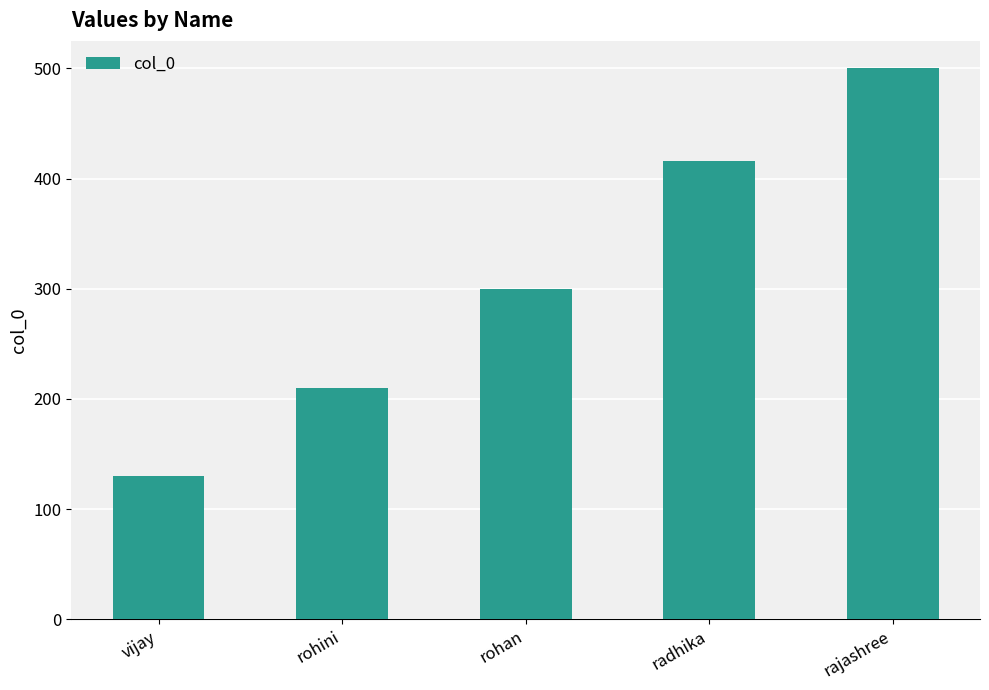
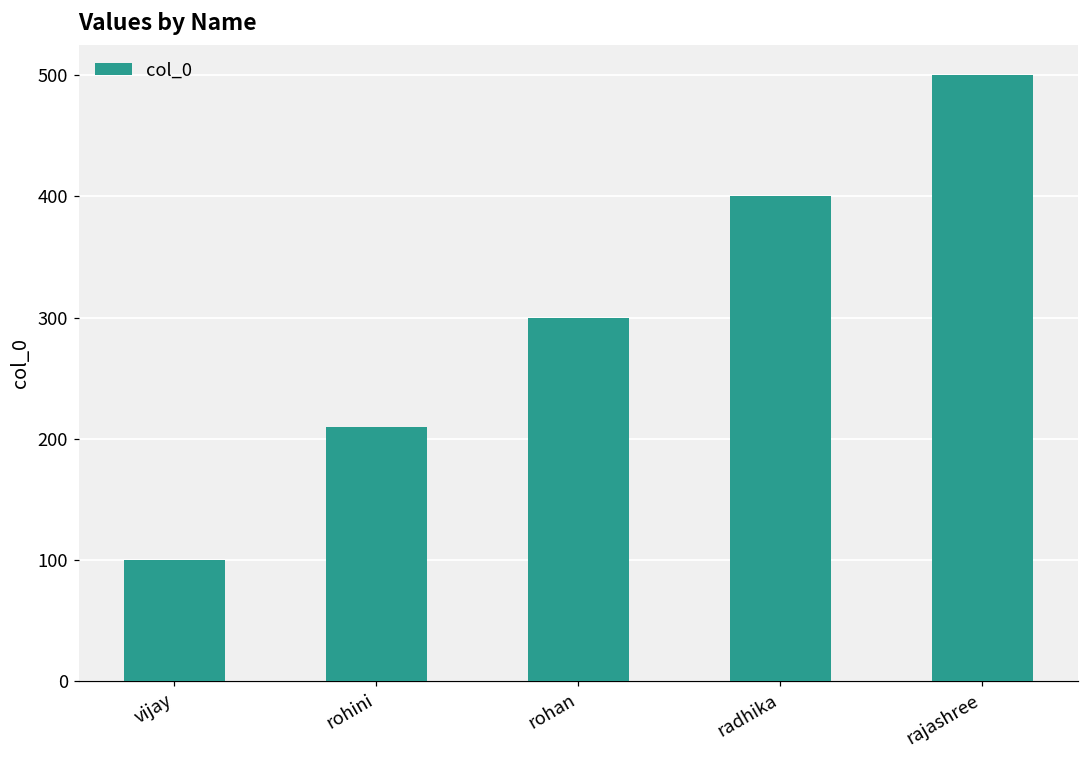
vijay: 130 -> 100
radhika: 416 -> 400
